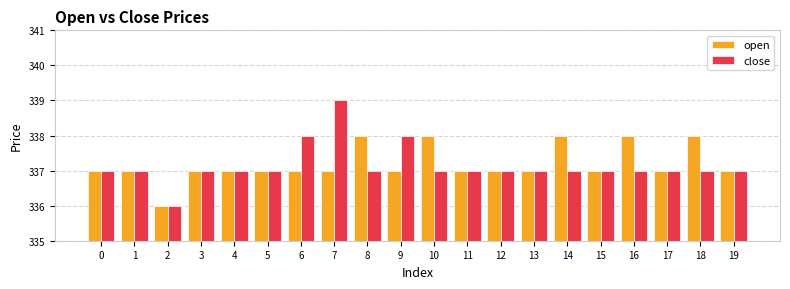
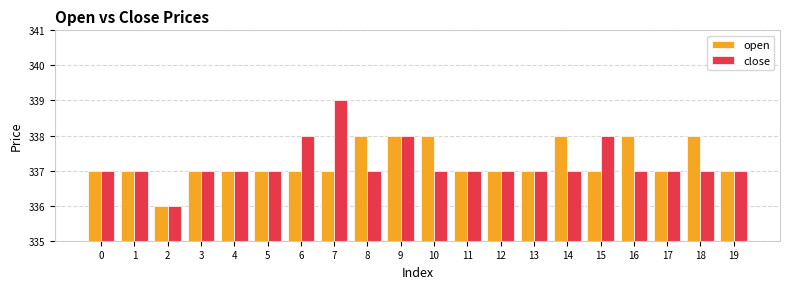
open, 9: 337 -> 338
close, 15: 337 -> 338
